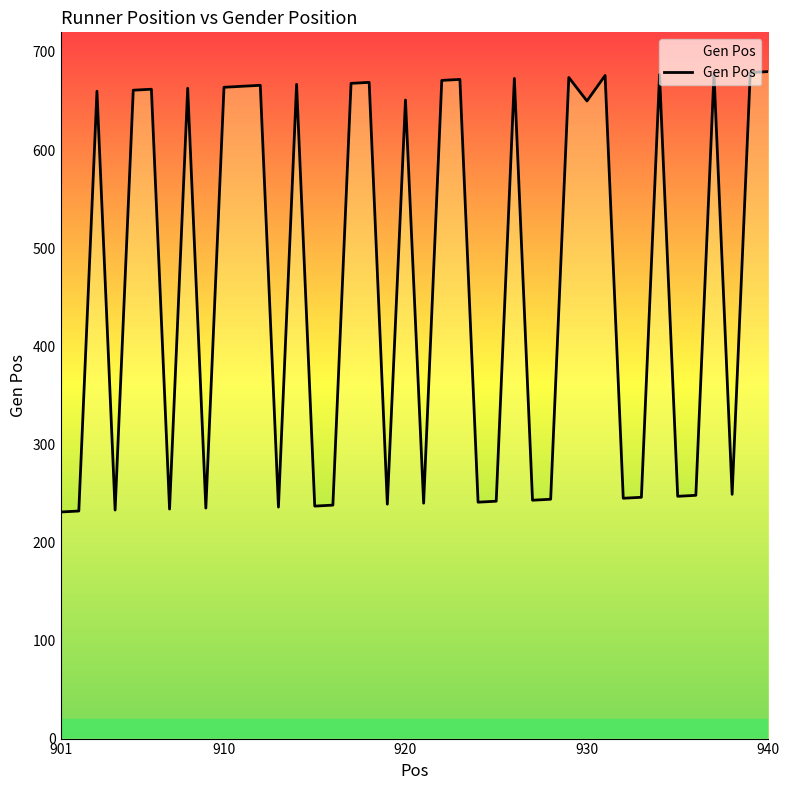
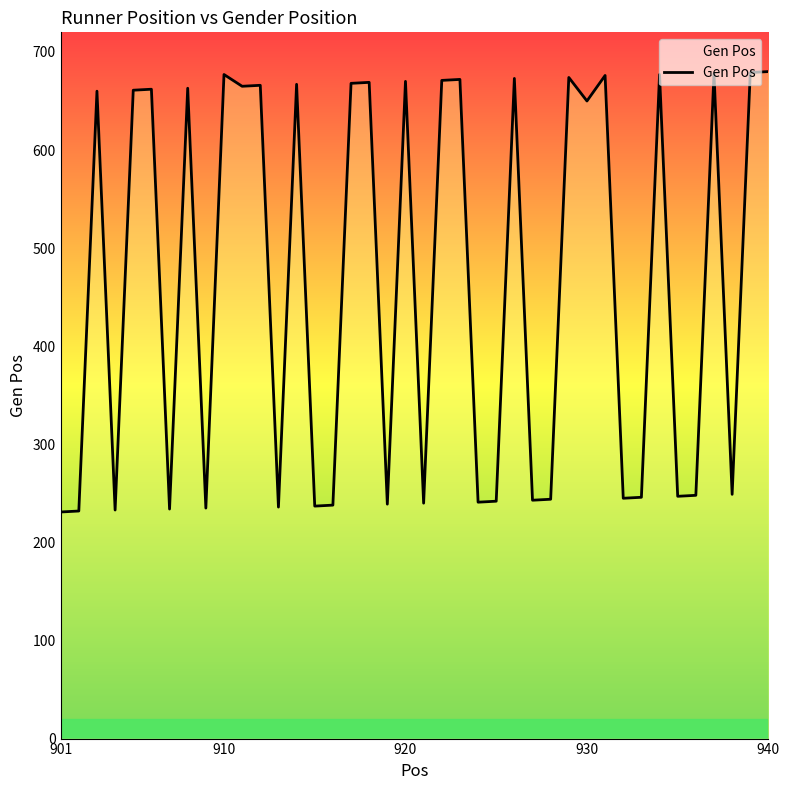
910: 660 -> 680
920: 650 -> 670
